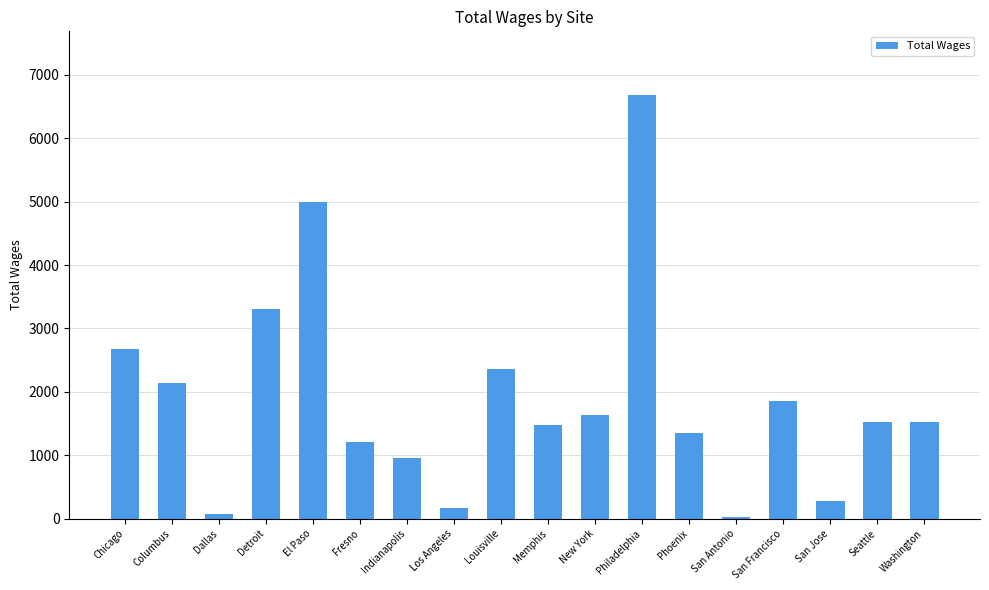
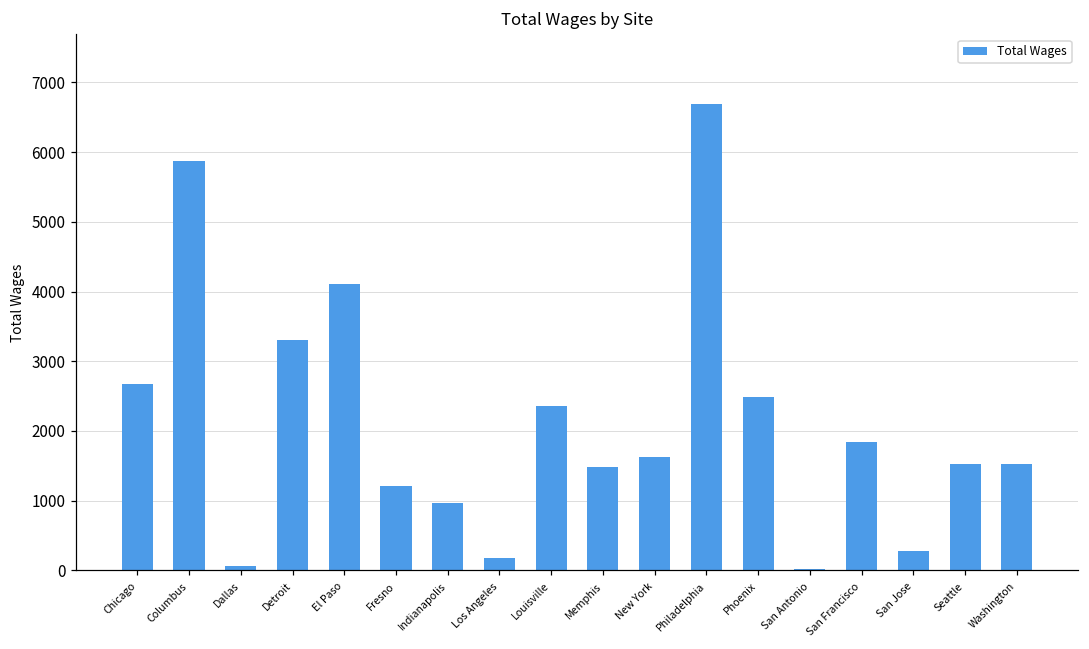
Columbus: 2100 -> 5900
El Paso: 5000 -> 4100
Phoenix: 1300 -> 2500
